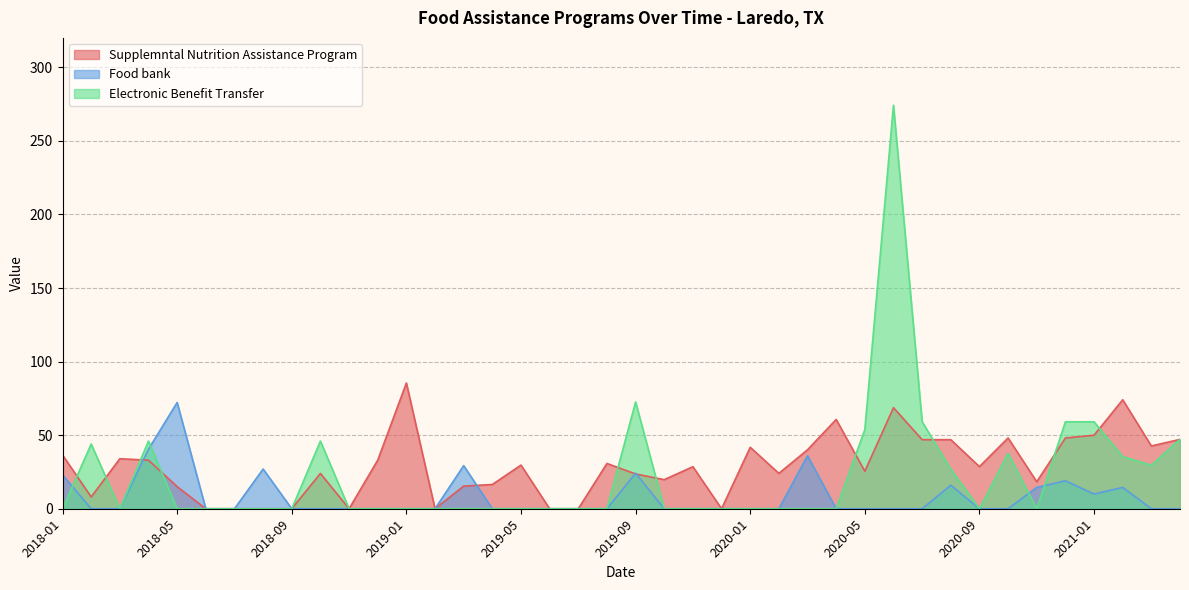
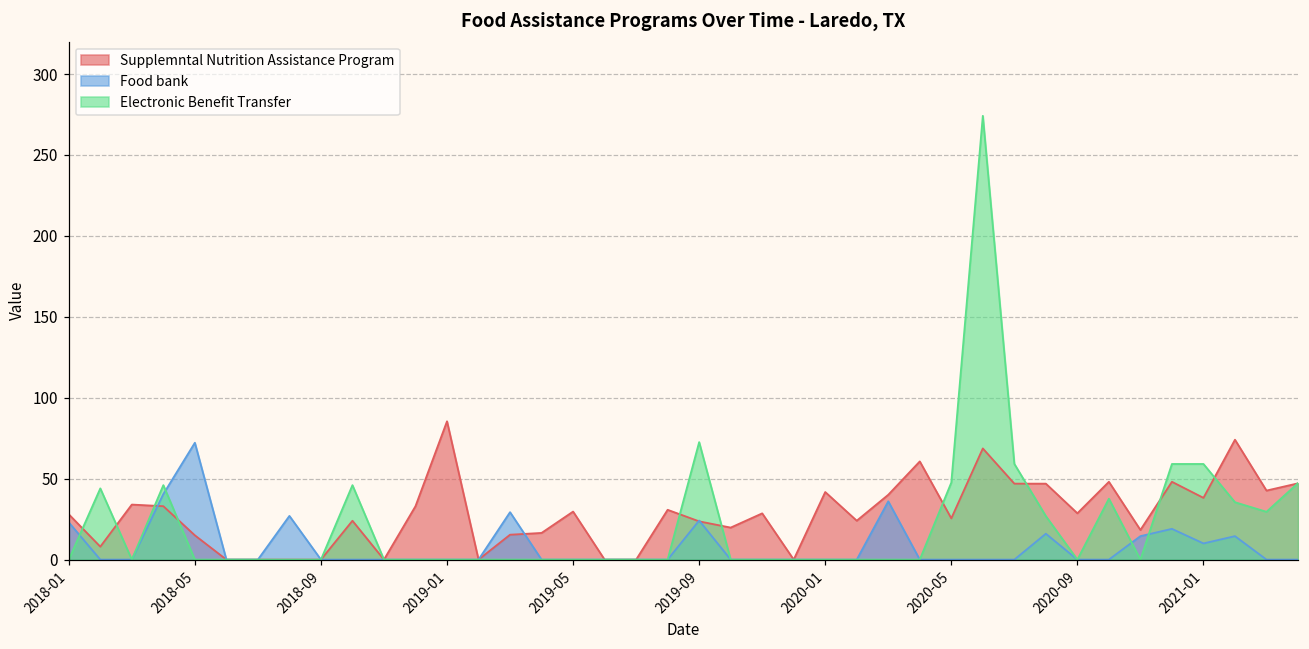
Supplemntal Nutrition Assistance Program, 2018-01: 37 -> 28
Electronic Benefit Transfer, 2020-05: 54 -> 48
Supplemntal Nutrition Assistance Program, 2021-01: 50 -> 38
